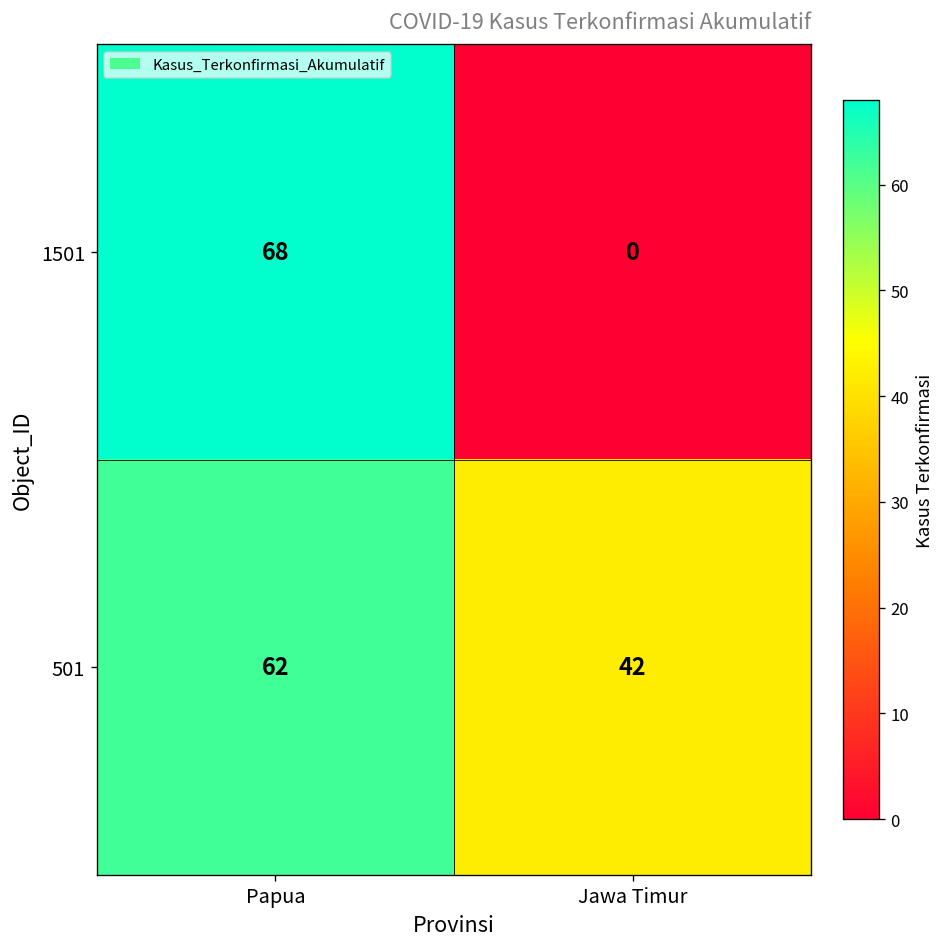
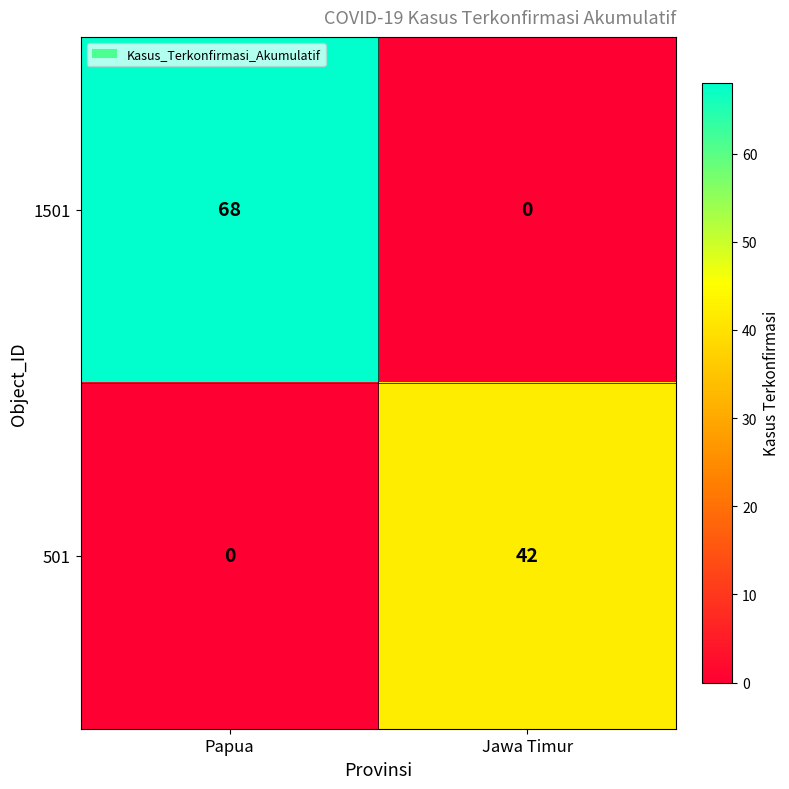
501, Papua: 62 -> 0
